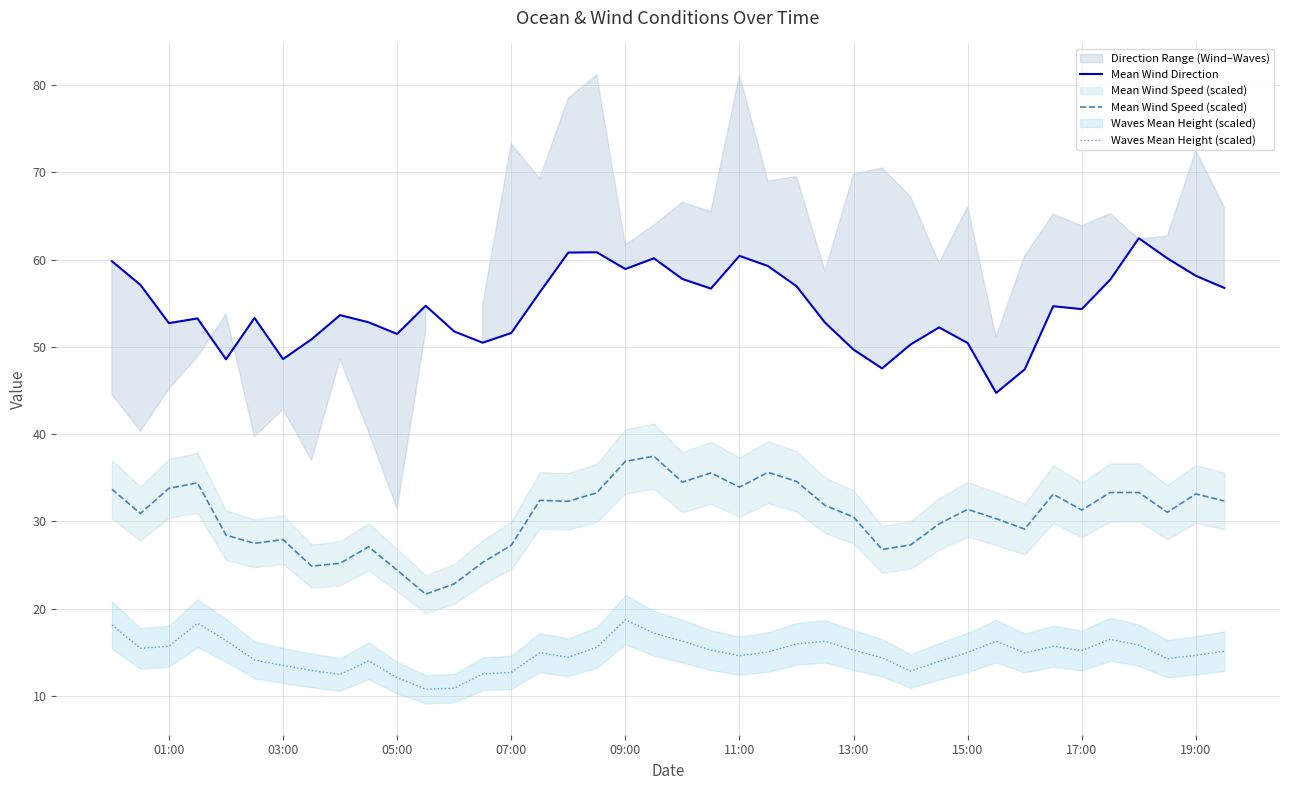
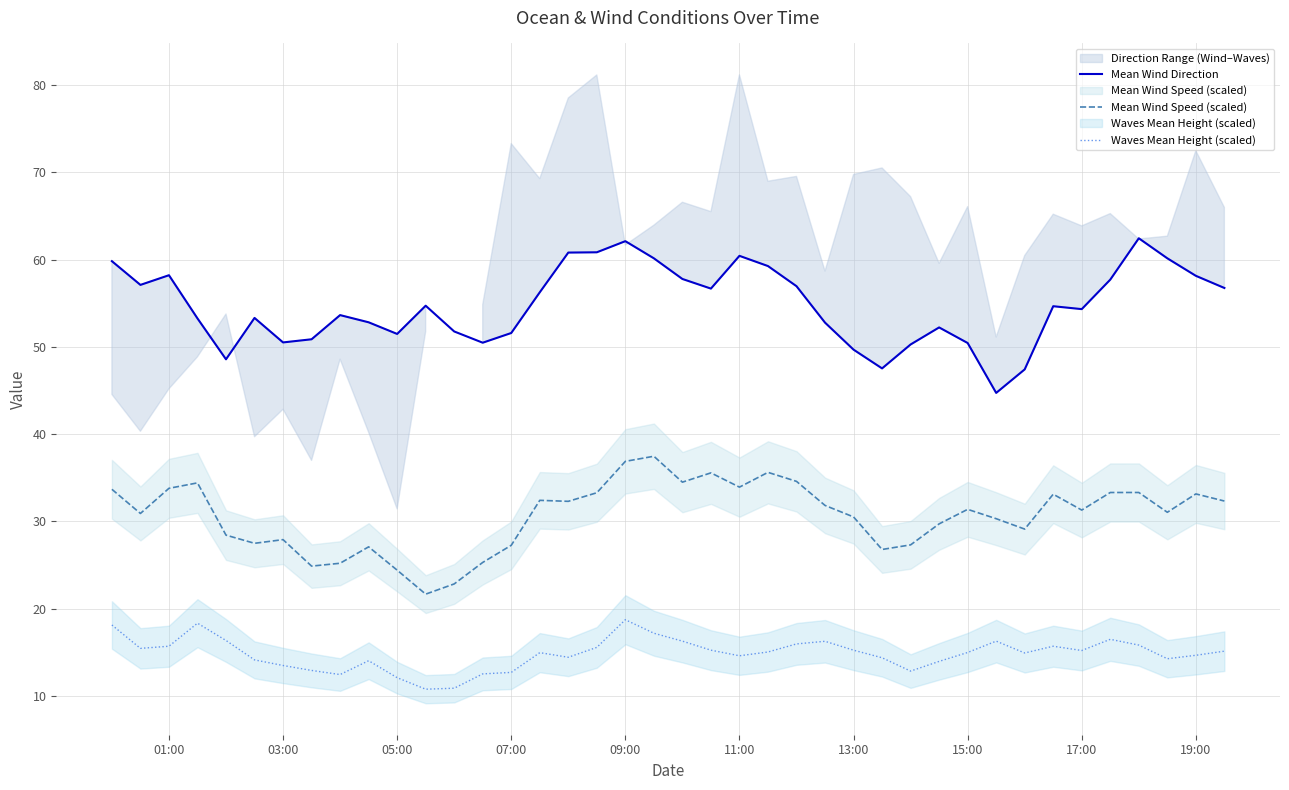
Mean Wind Direction, 01:00: 53 -> 58
Mean Wind Direction, 03:00: 49 -> 51
Mean Wind Direction, 09:00: 59 -> 62
